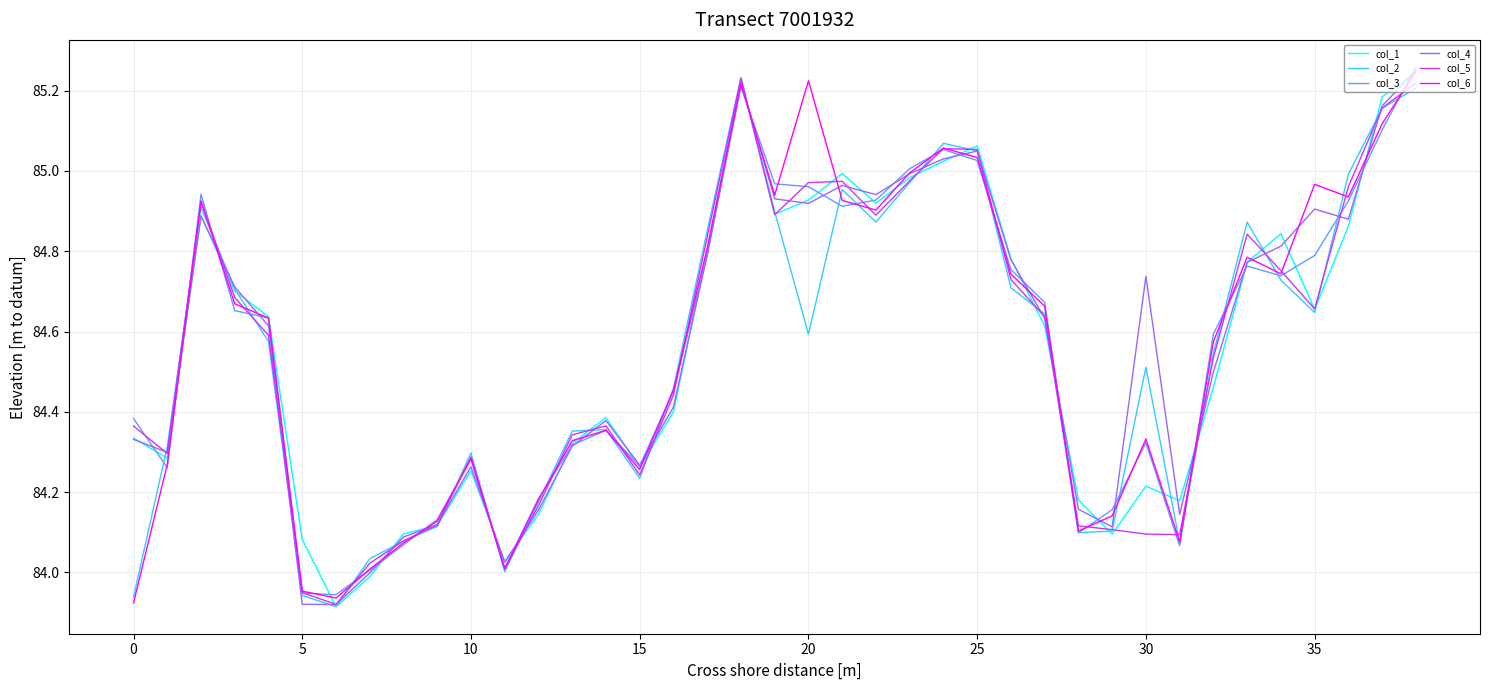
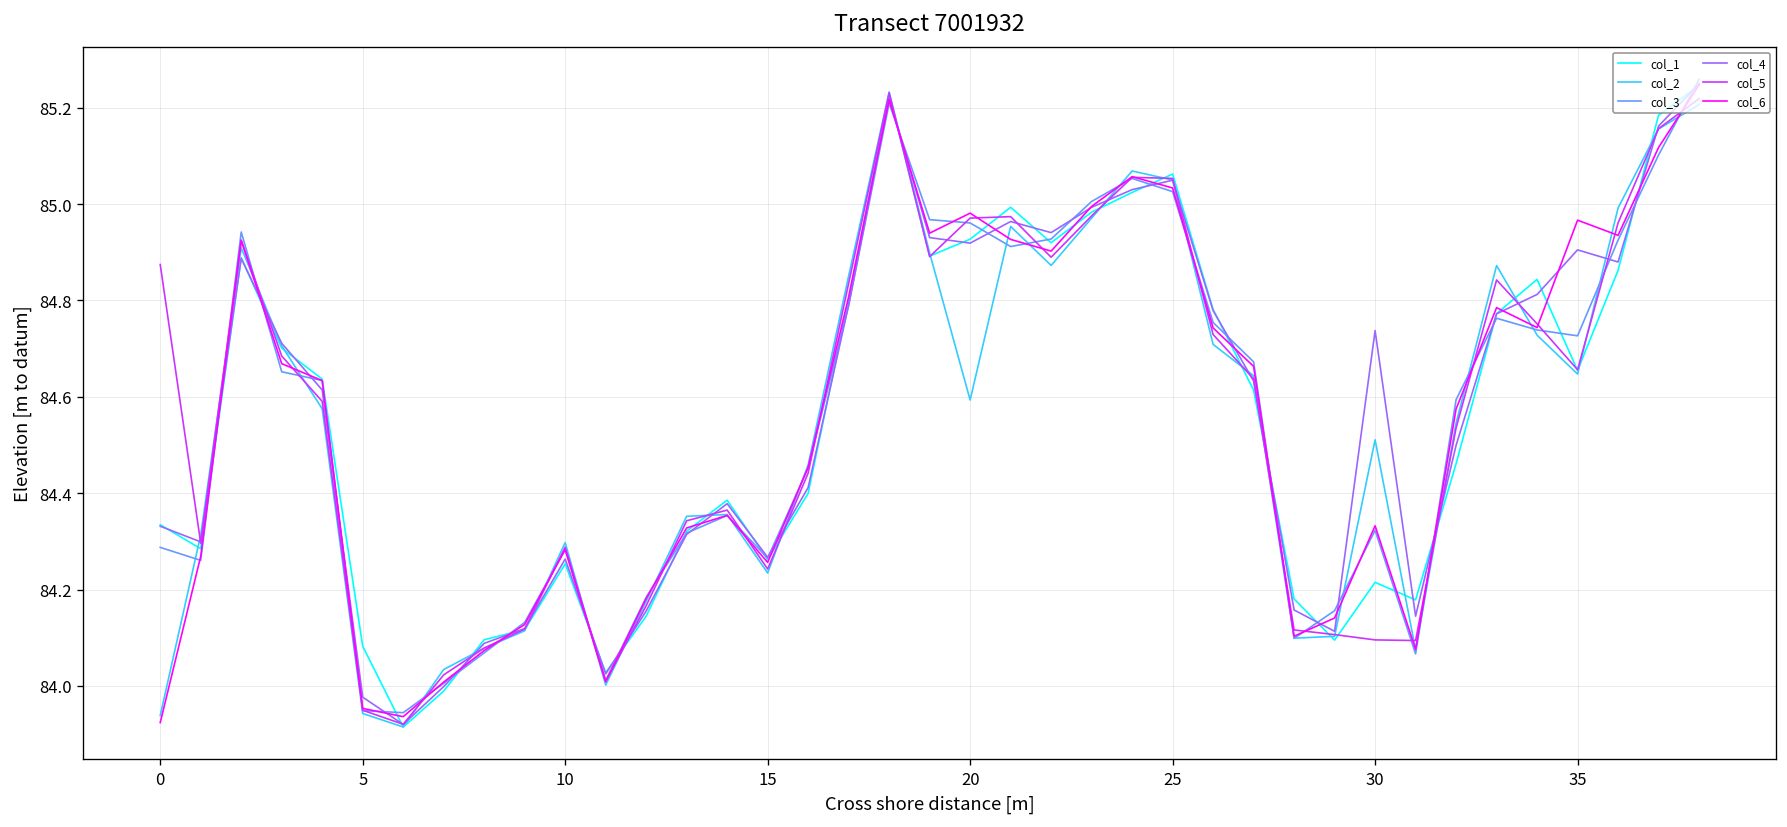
col_3, 0: 84.38 -> 84.29
col_5, 0: 84.36 -> 84.87
col_4, 5: 83.92 -> 83.98
col_6, 20: 85.22 -> 84.98
col_3, 35: 84.79 -> 84.73
